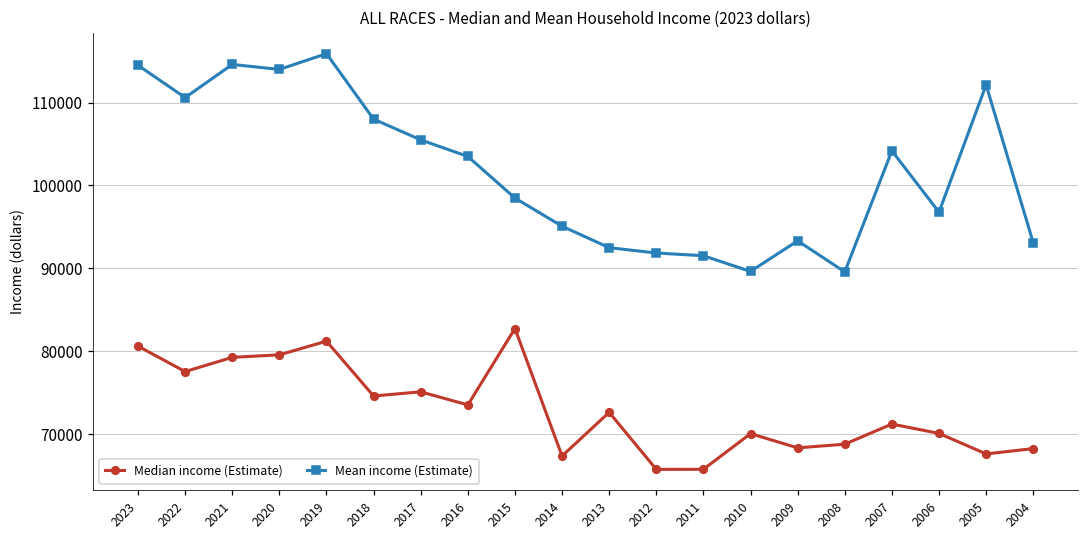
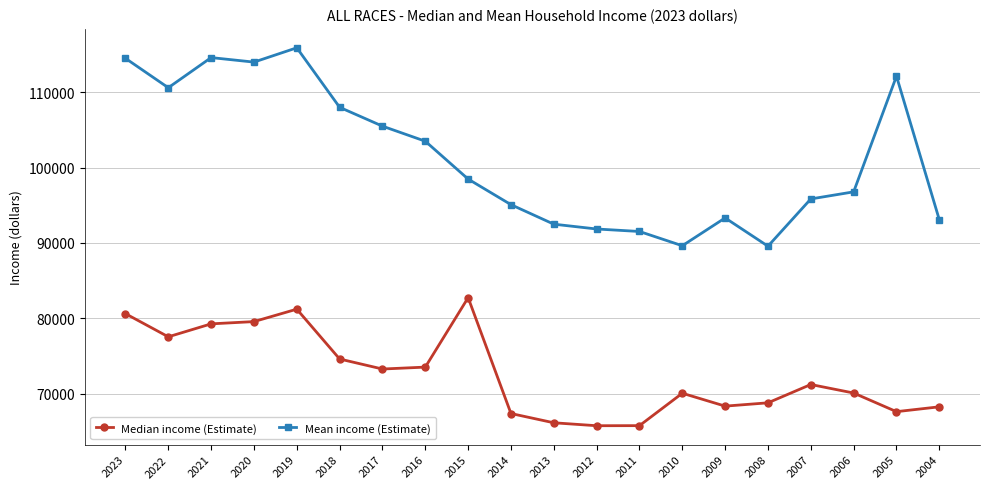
Median income (Estimate), 2017: 75000 -> 73000
Median income (Estimate), 2013: 73000 -> 66000
Mean income (Estimate), 2007: 104000 -> 96000
